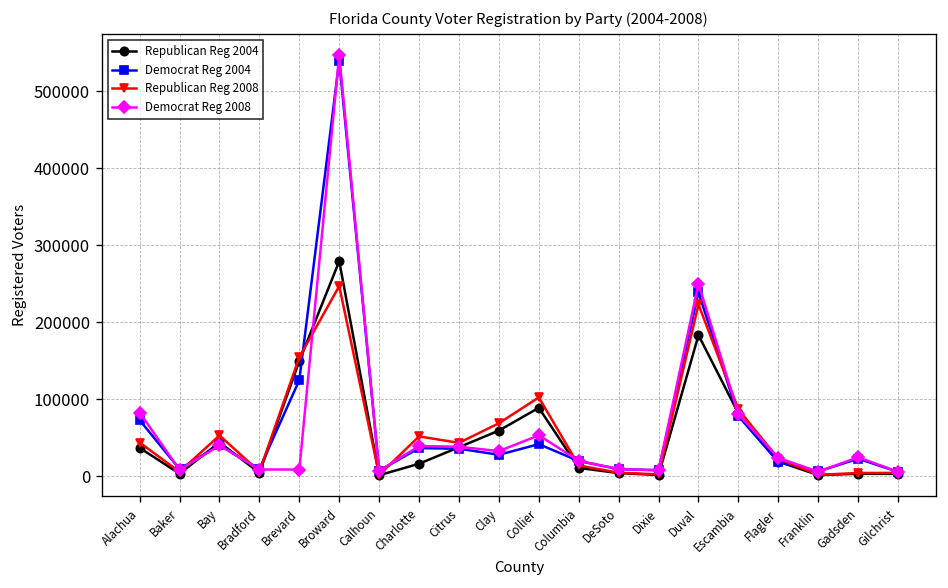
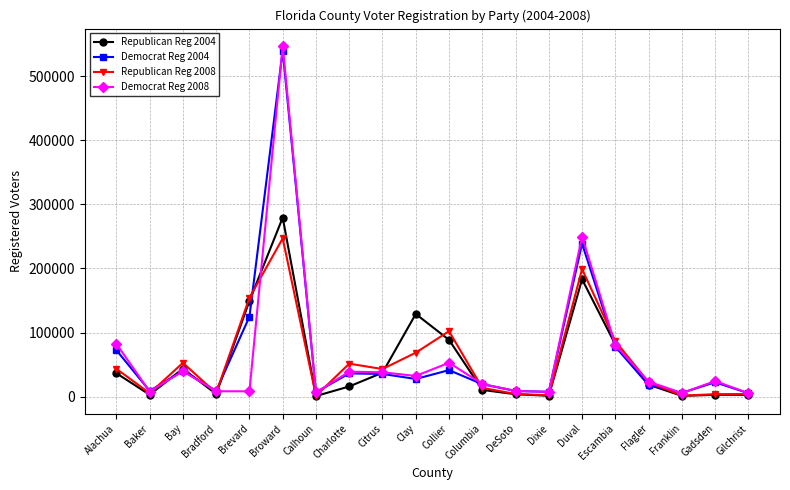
Republican Reg 2004, Clay: 60000 -> 130000
Republican Reg 2008, Duval: 220000 -> 200000
